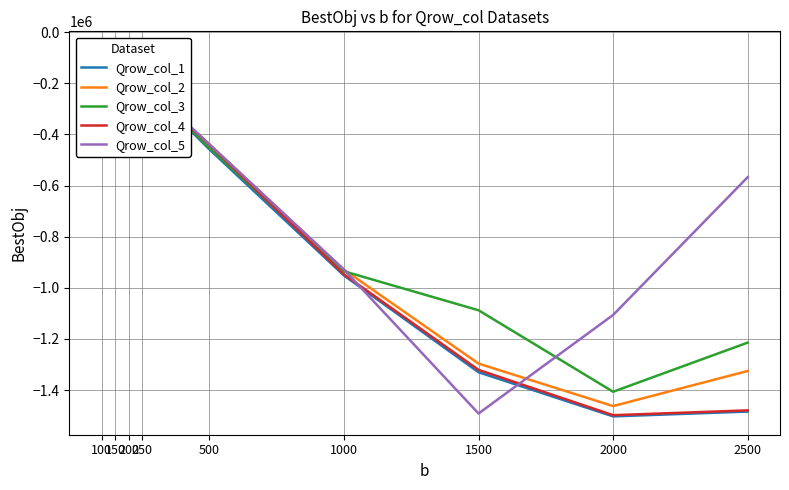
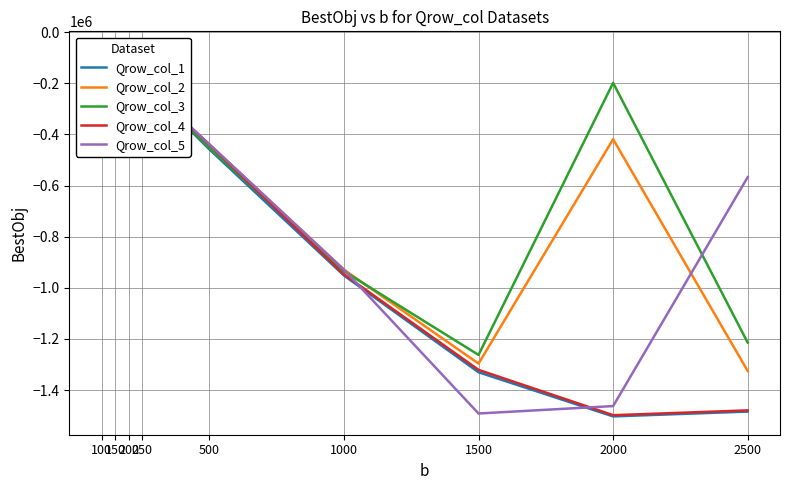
Qrow_col_3, 1500: -1090000 -> -1260000
Qrow_col_2, 2000: -1460000 -> -420000
Qrow_col_3, 2000: -1410000 -> -200000
Qrow_col_5, 2000: -1110000 -> -1460000
